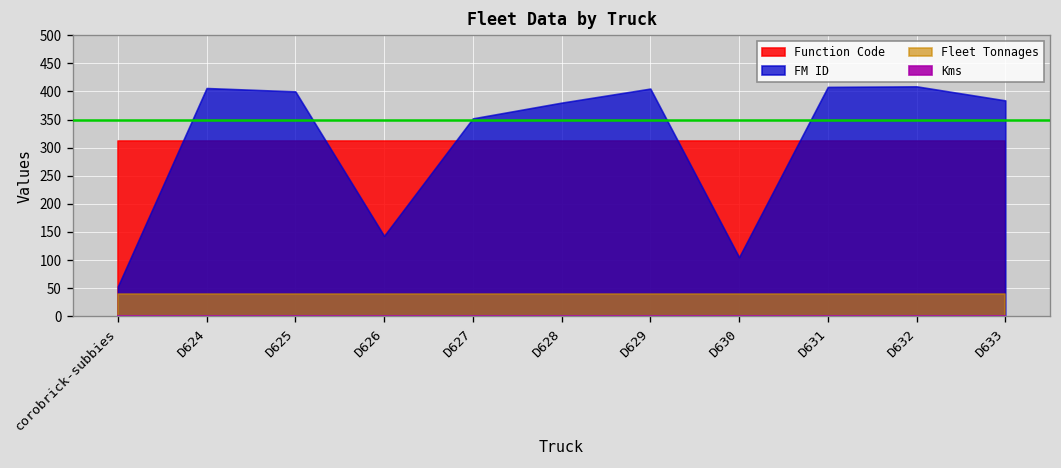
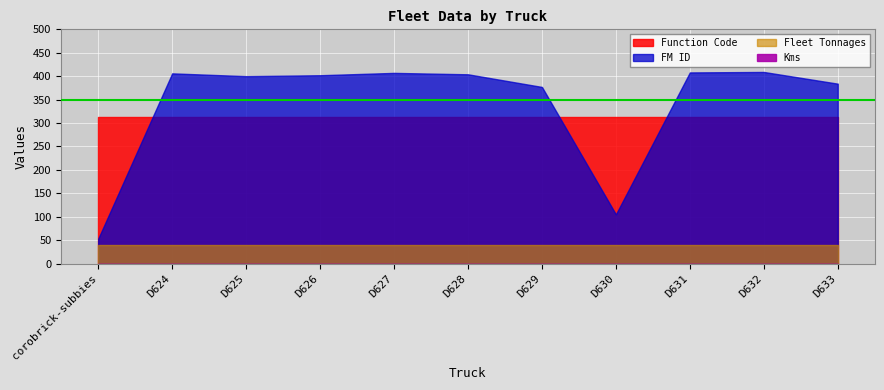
FM ID, D626: 140 -> 400
FM ID, D627: 350 -> 410
FM ID, D628: 380 -> 400
FM ID, D629: 410 -> 380
